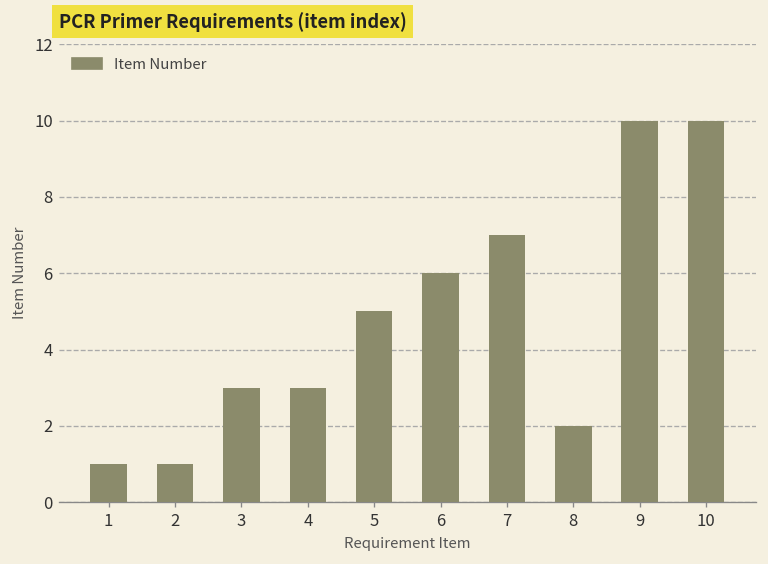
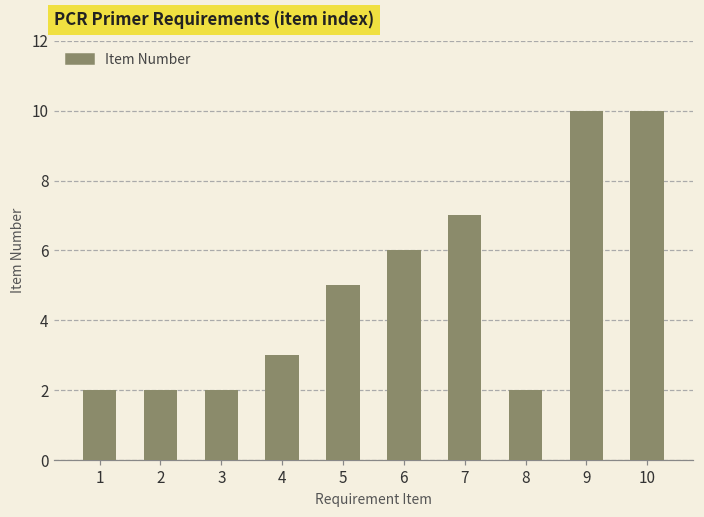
1: 1 -> 2
2: 1 -> 2
3: 3 -> 2
